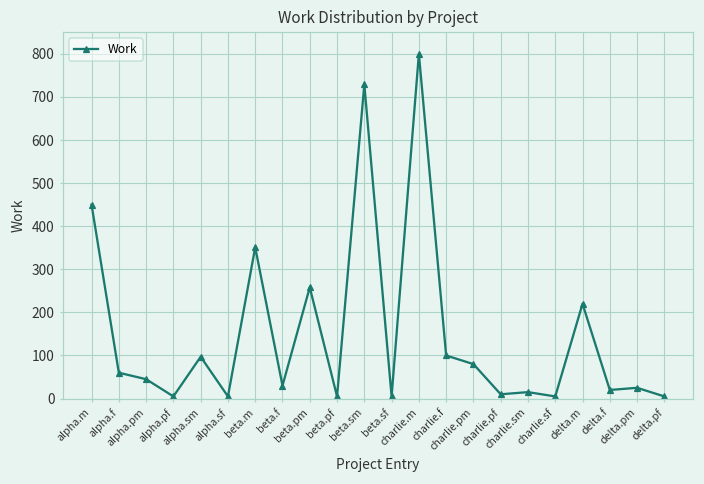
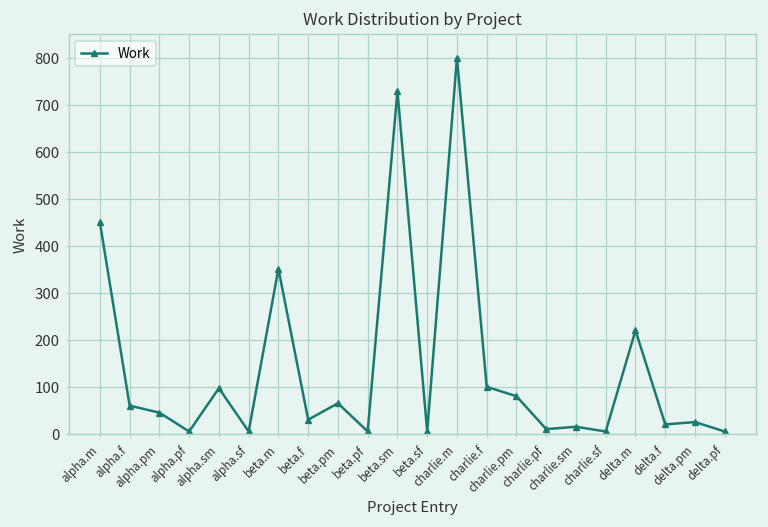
beta.pm: 260 -> 70
